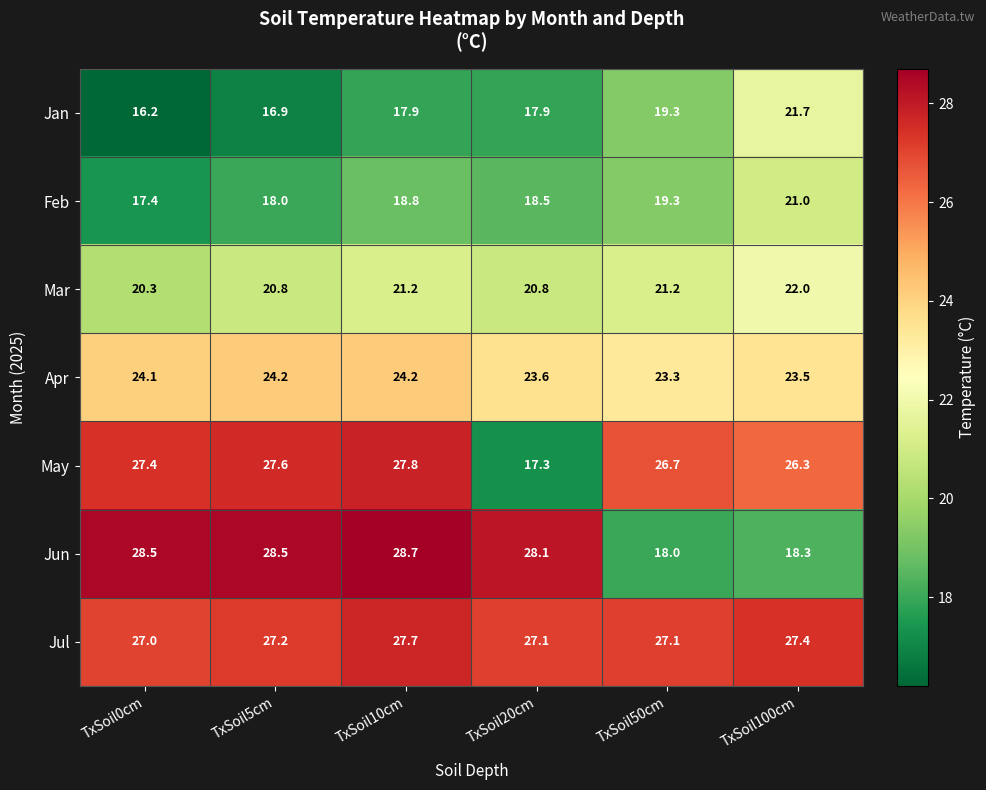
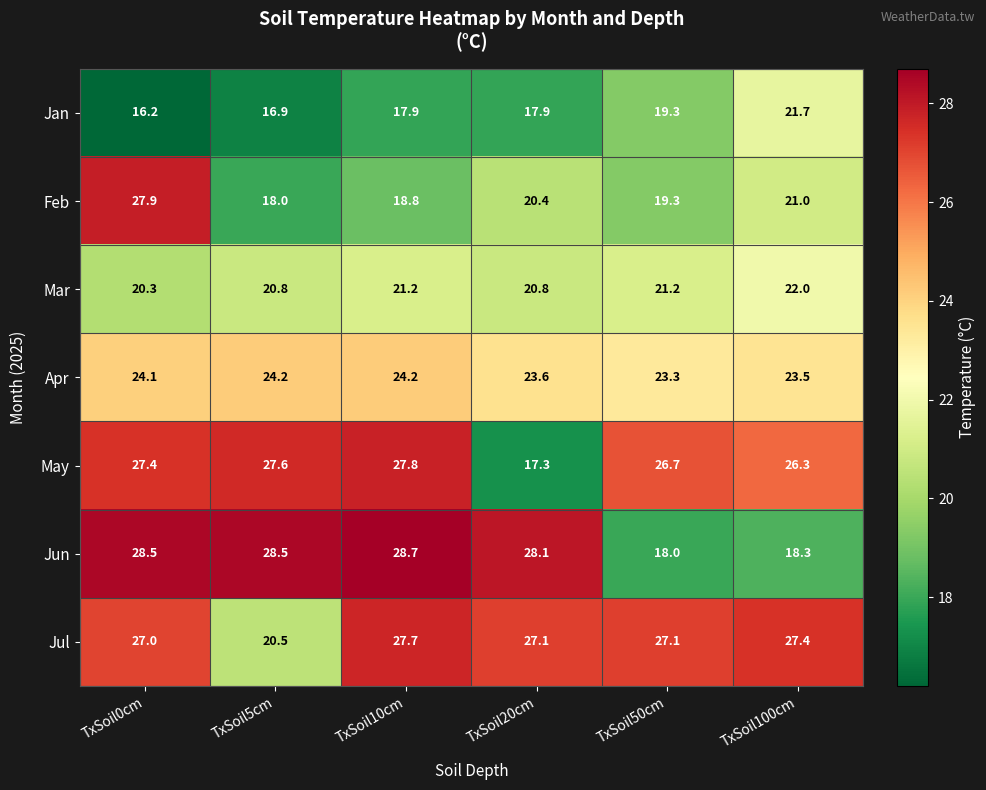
Feb, TxSoil0cm: 17.4 -> 27.9
Feb, TxSoil20cm: 18.5 -> 20.4
Jul, TxSoil5cm: 27.2 -> 20.5
